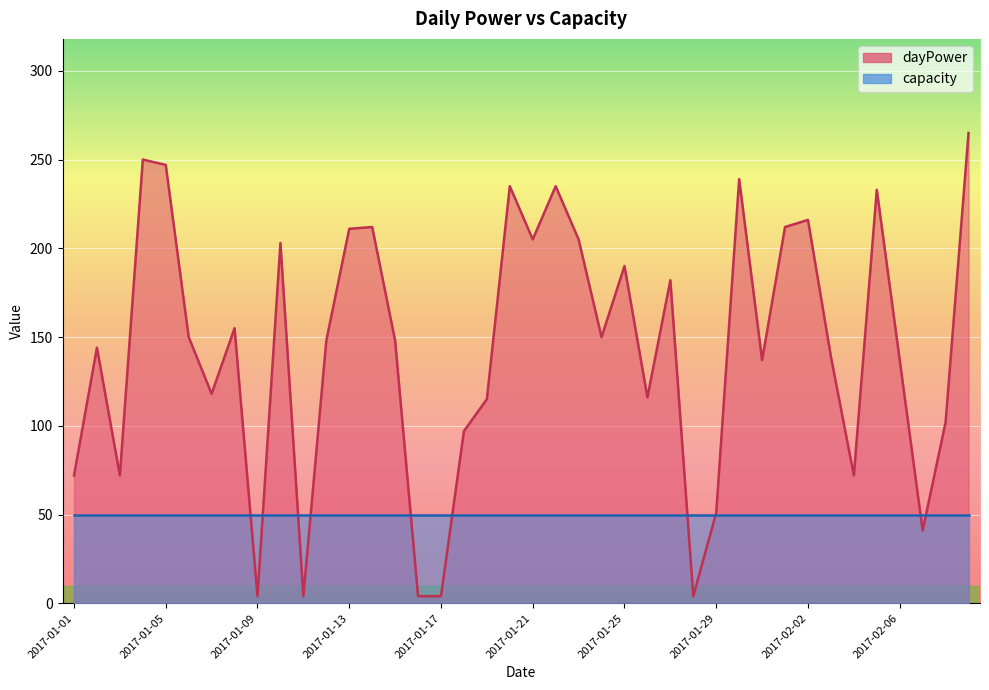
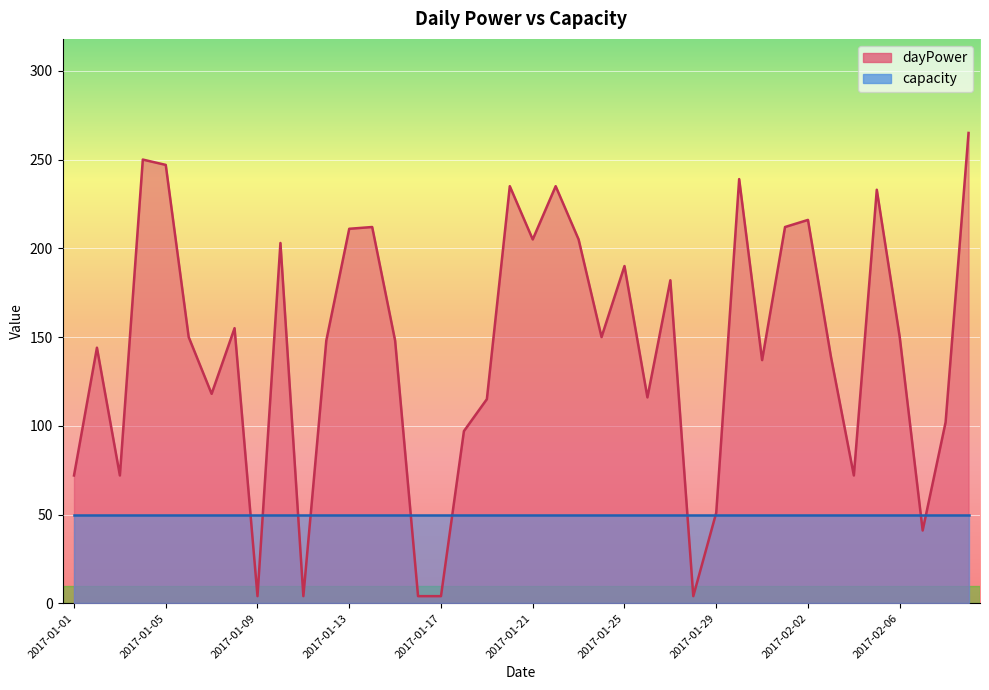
dayPower, 2017-02-06: 137 -> 150
